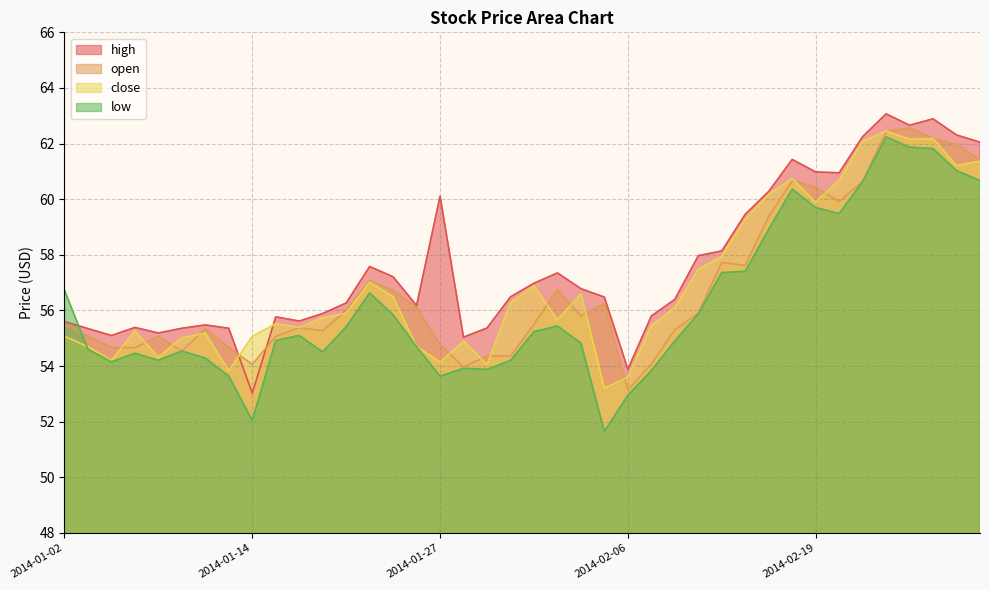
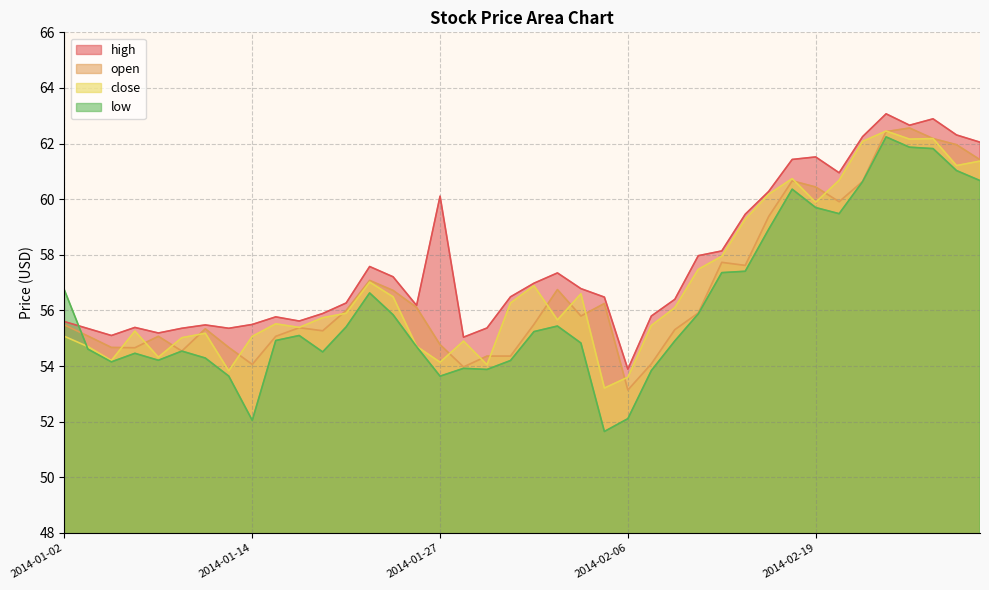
high, 2014-01-14: 53.0 -> 55.5
low, 2014-02-06: 53.0 -> 52.1
high, 2014-02-19: 61.0 -> 61.5
